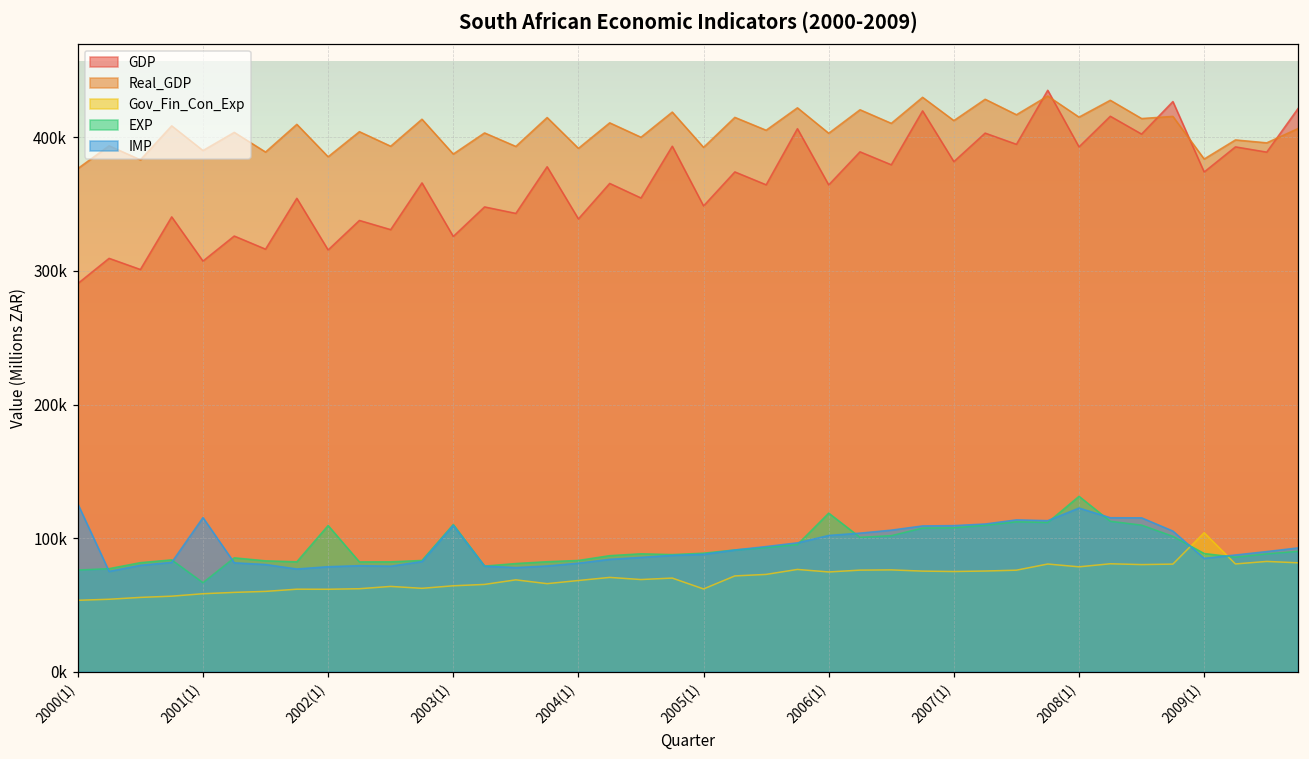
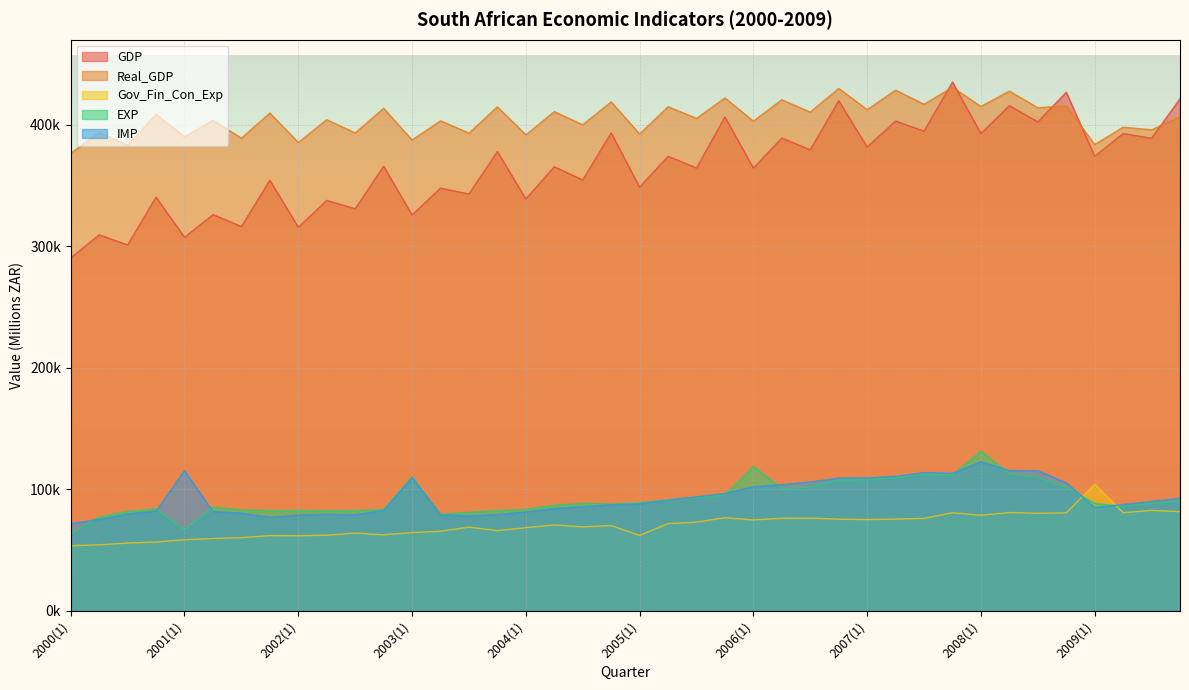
EXP, 2000(1): 76000 -> 63000
IMP, 2000(1): 126000 -> 72000
EXP, 2002(1): 110000 -> 83000
